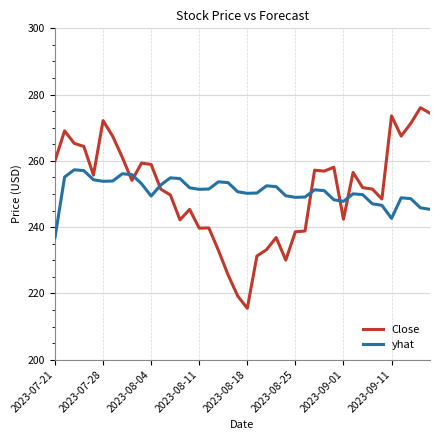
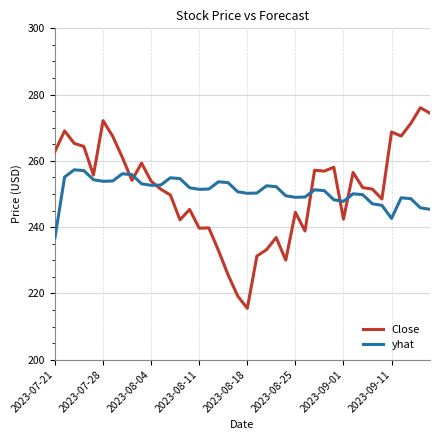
Close, 2023-07-21: 260 -> 263
Close, 2023-08-04: 259 -> 254
yhat, 2023-08-04: 249 -> 253
Close, 2023-08-25: 239 -> 244
Close, 2023-09-11: 274 -> 269
